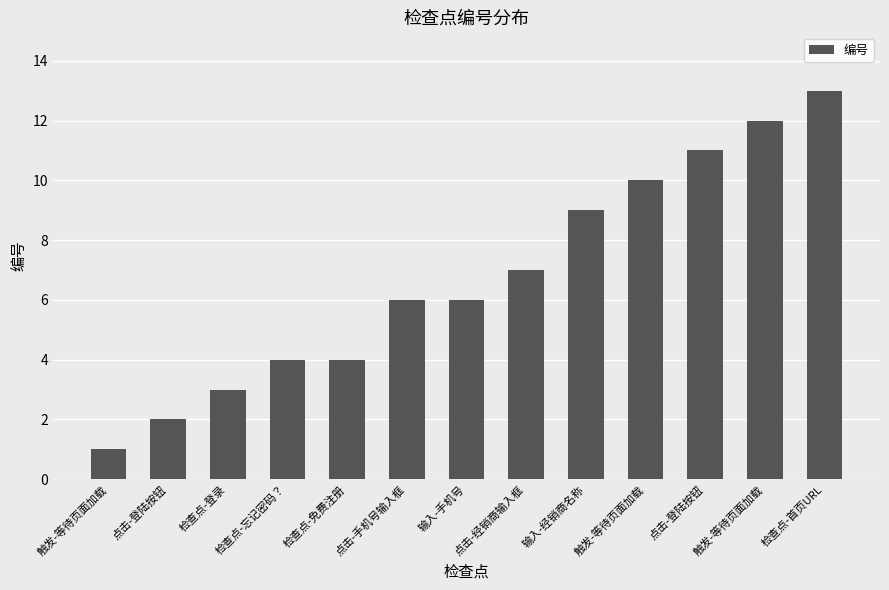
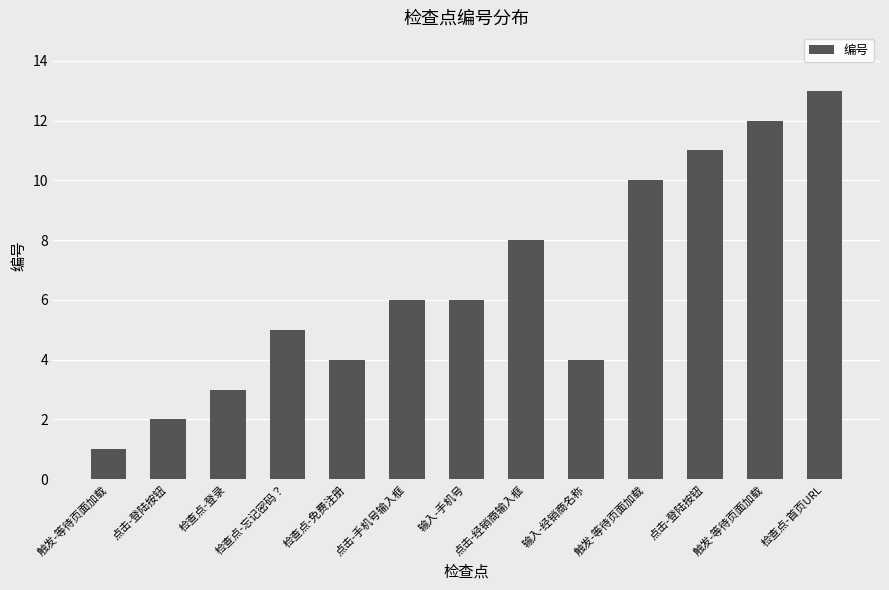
检查点-忘记密码？: 4 -> 5
点击-经销商输入框: 7 -> 8
输入-经销商名称: 9 -> 4
